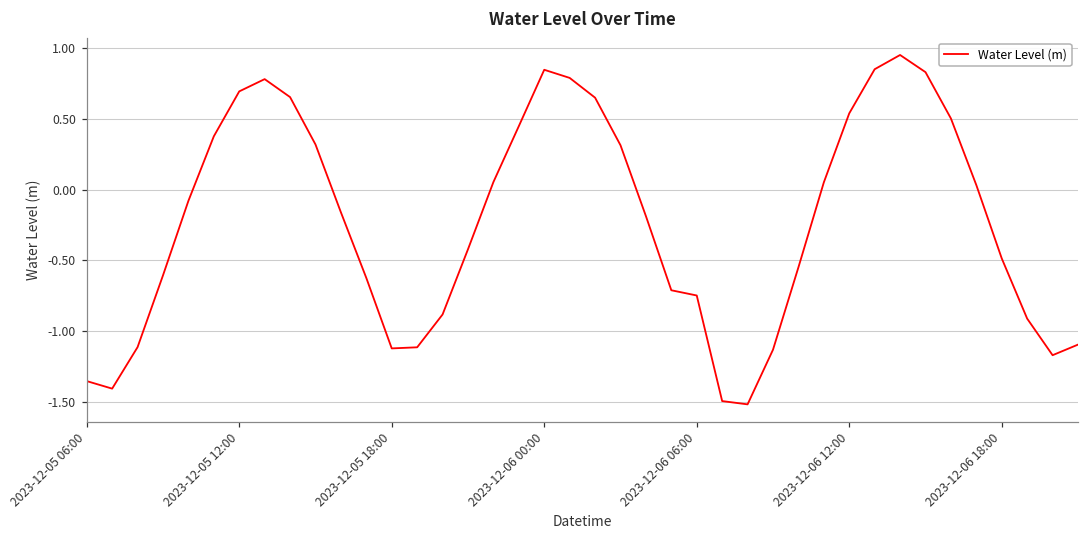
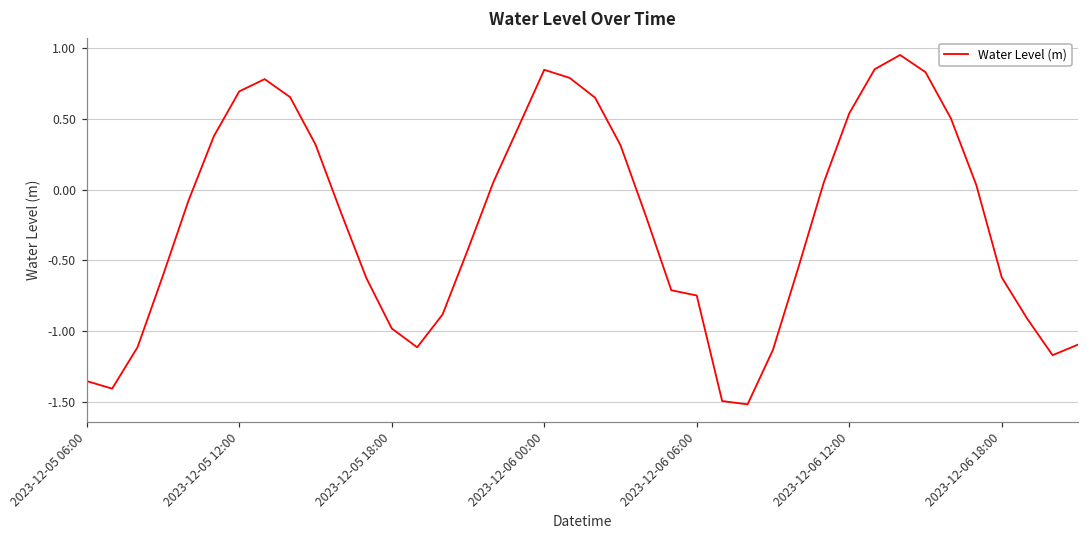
2023-12-05 18:00: -1.12 -> -0.98
2023-12-06 18:00: -0.49 -> -0.62
